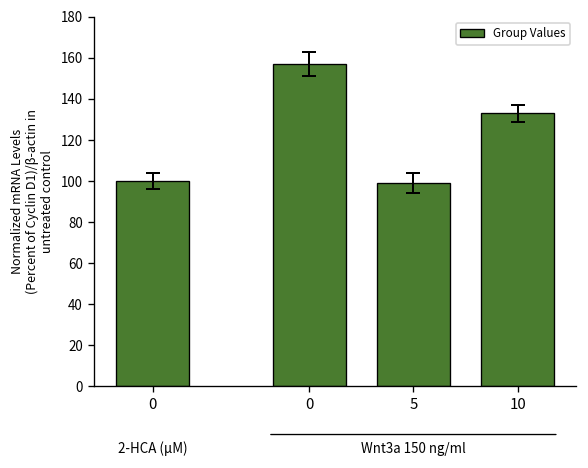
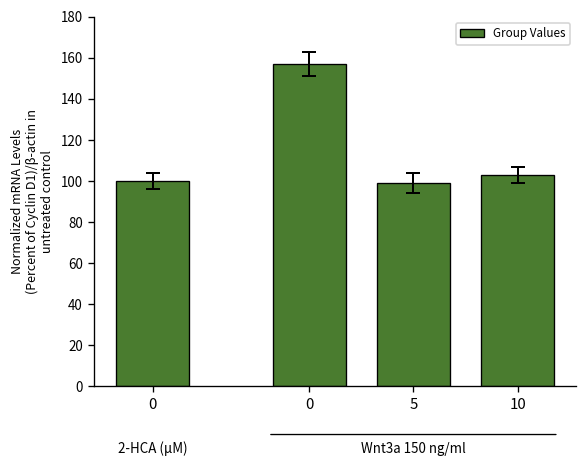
Group Values, 10: 133 -> 103
